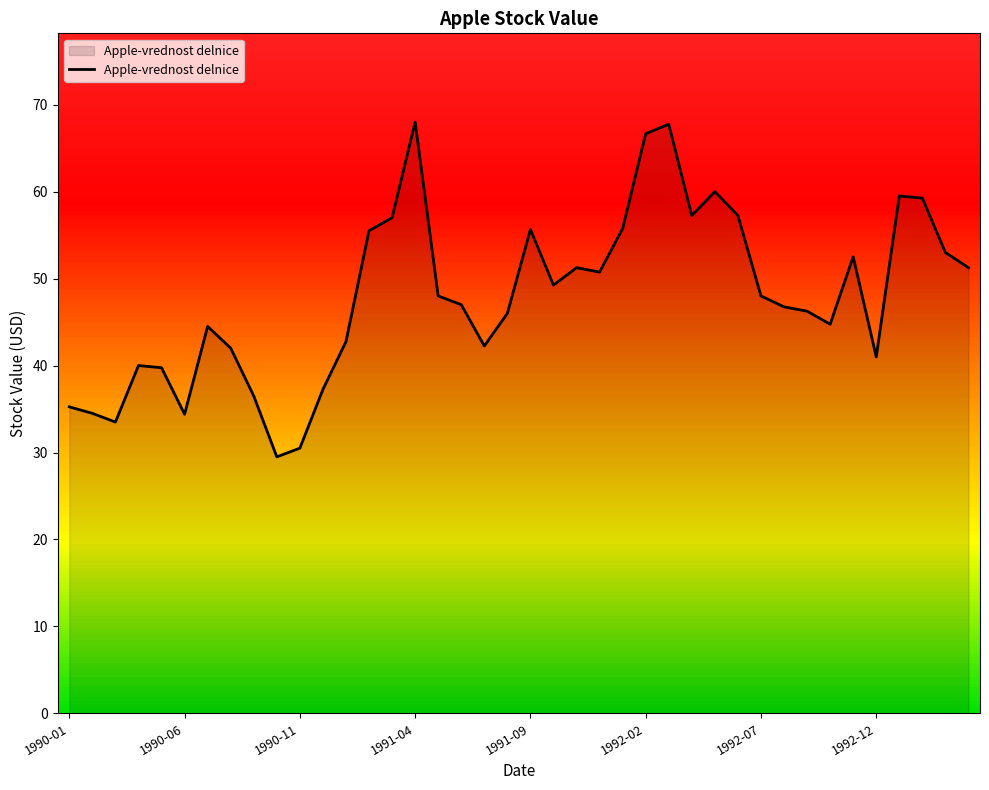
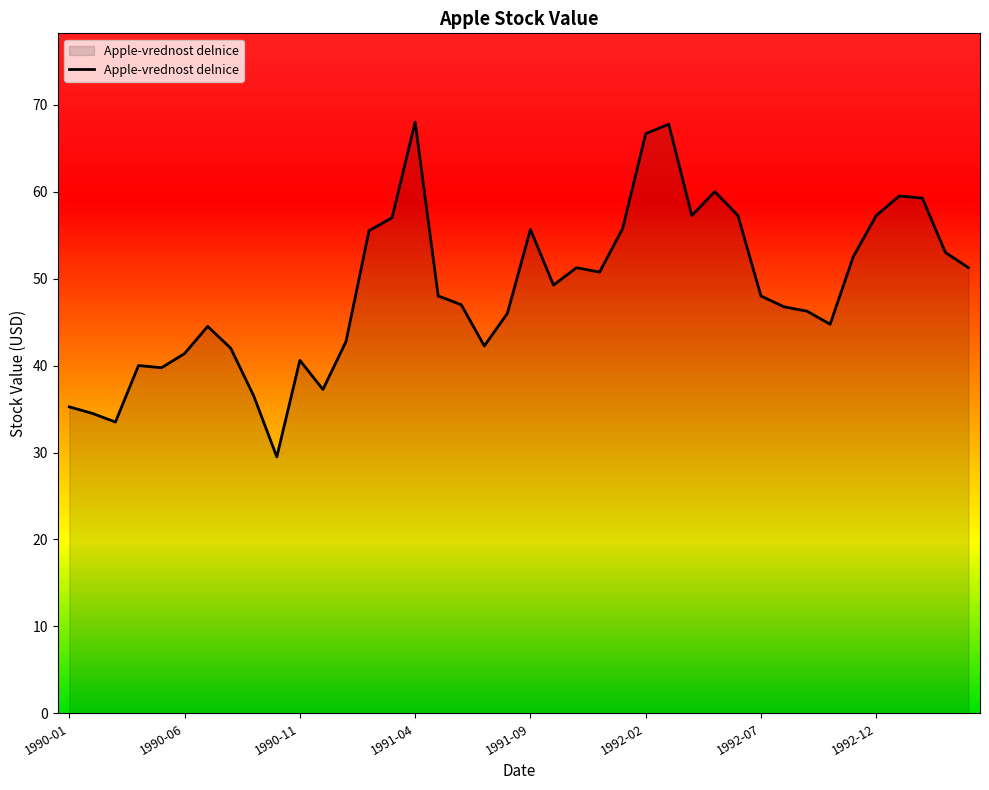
1990-06: 34 -> 41
1990-11: 31 -> 41
1992-12: 41 -> 57
